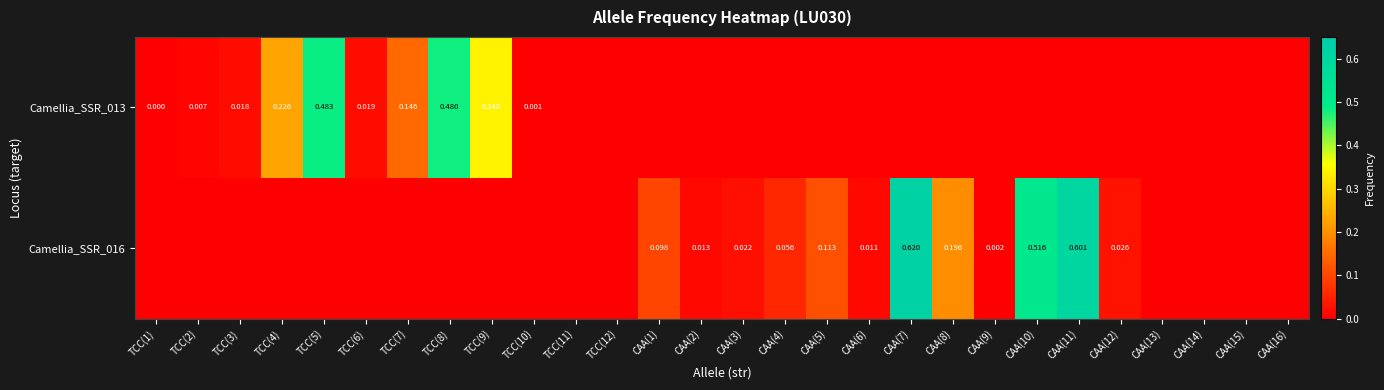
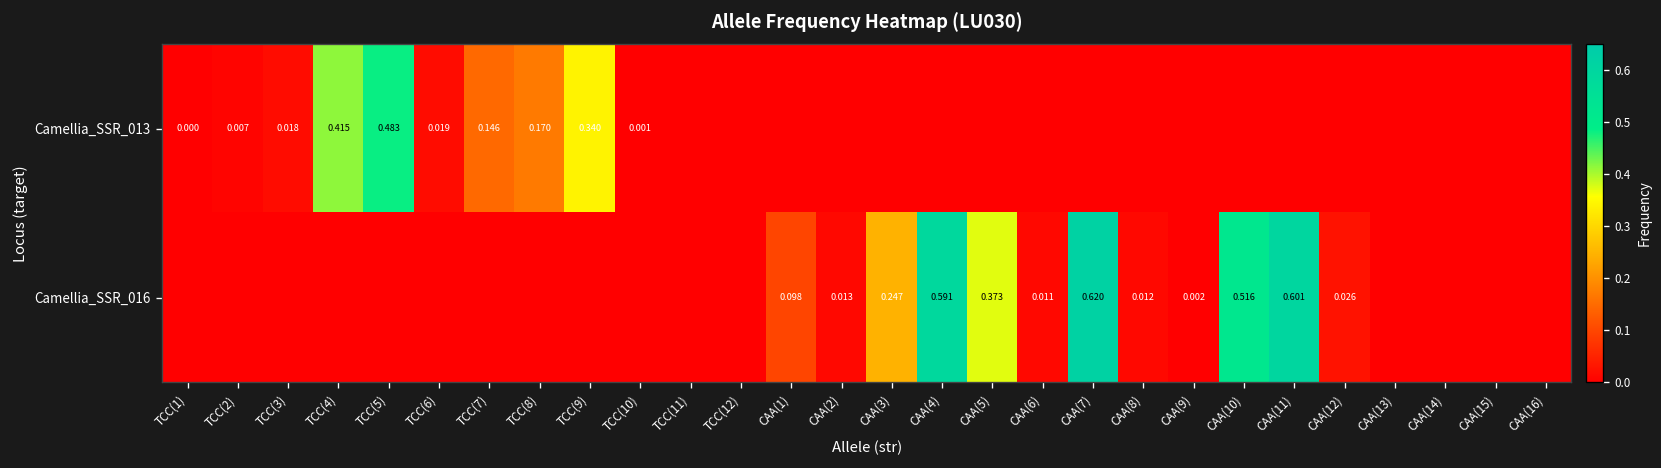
Camellia_SSR_013, TCC(4): 0.226 -> 0.415
Camellia_SSR_013, TCC(8): 0.480 -> 0.170
Camellia_SSR_016, CAA(3): 0.022 -> 0.247
Camellia_SSR_016, CAA(4): 0.056 -> 0.591
Camellia_SSR_016, CAA(5): 0.113 -> 0.373
Camellia_SSR_016, CAA(8): 0.196 -> 0.012
